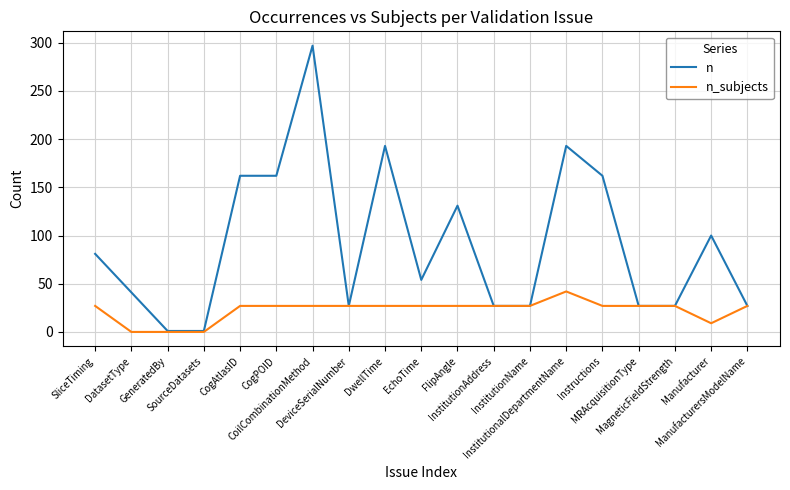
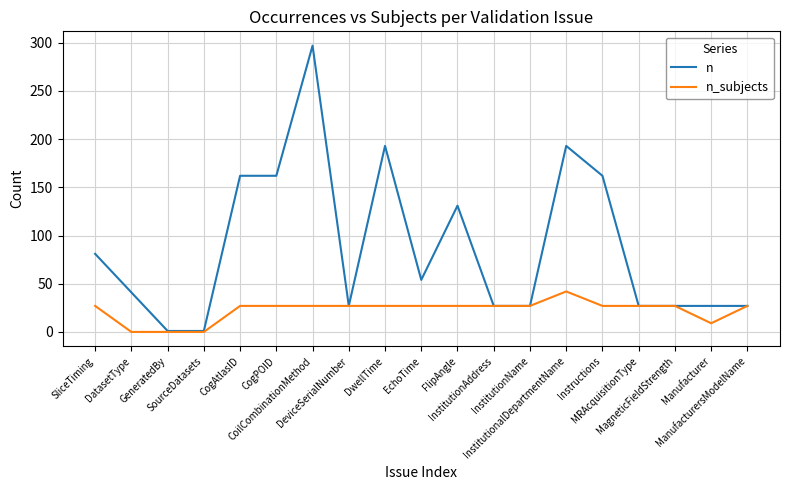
n, Manufacturer: 100 -> 30
